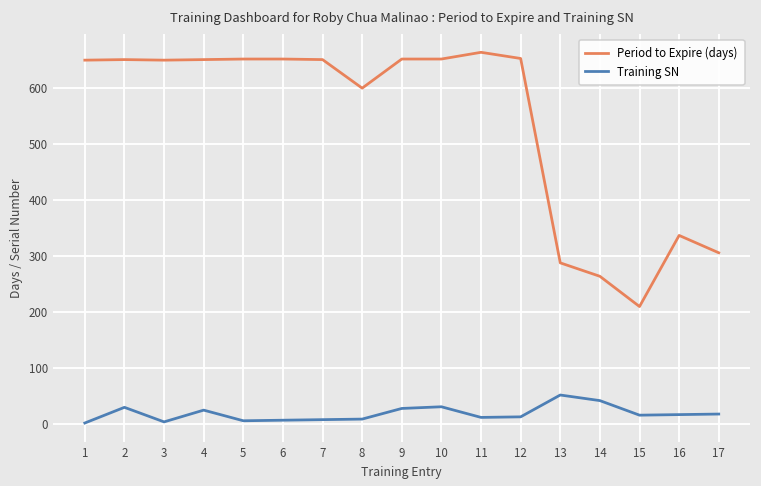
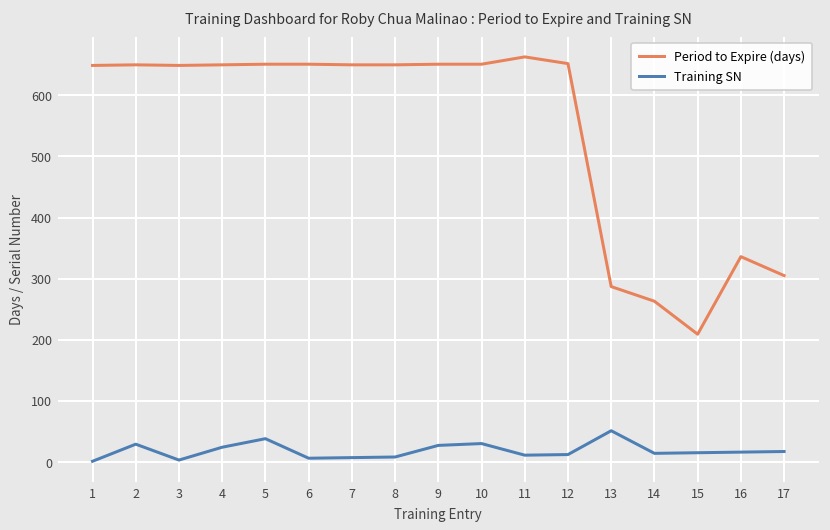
Training SN, 5: 10 -> 40
Period to Expire (days), 8: 600 -> 650
Training SN, 14: 40 -> 10
